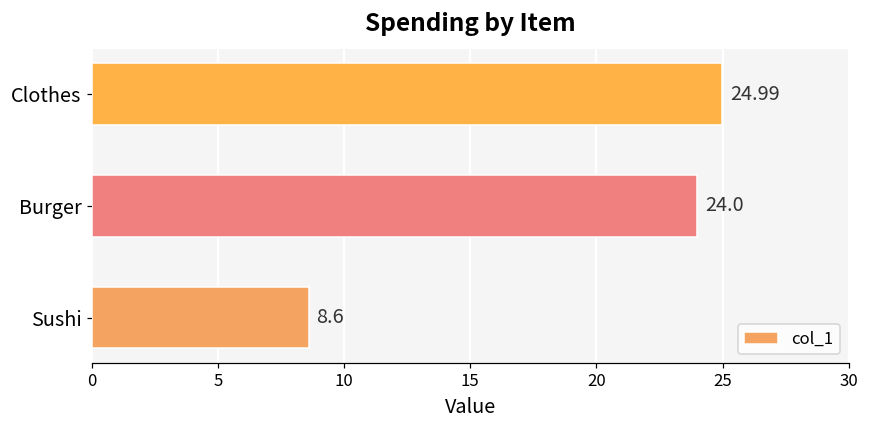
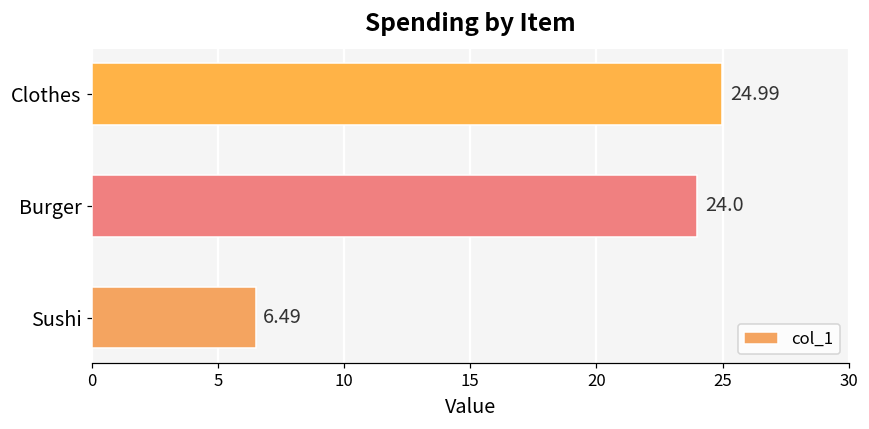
Sushi: 8.6 -> 6.49
